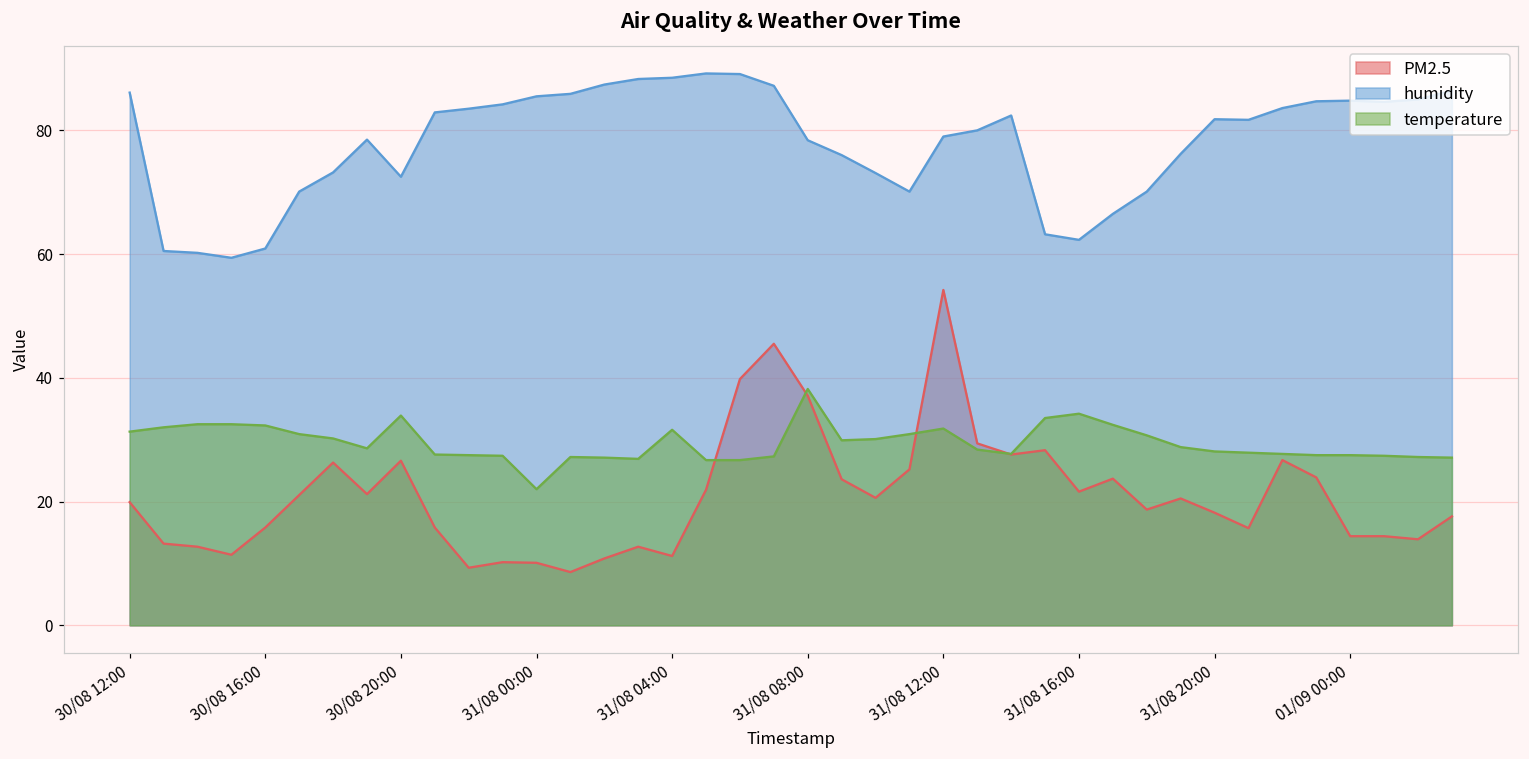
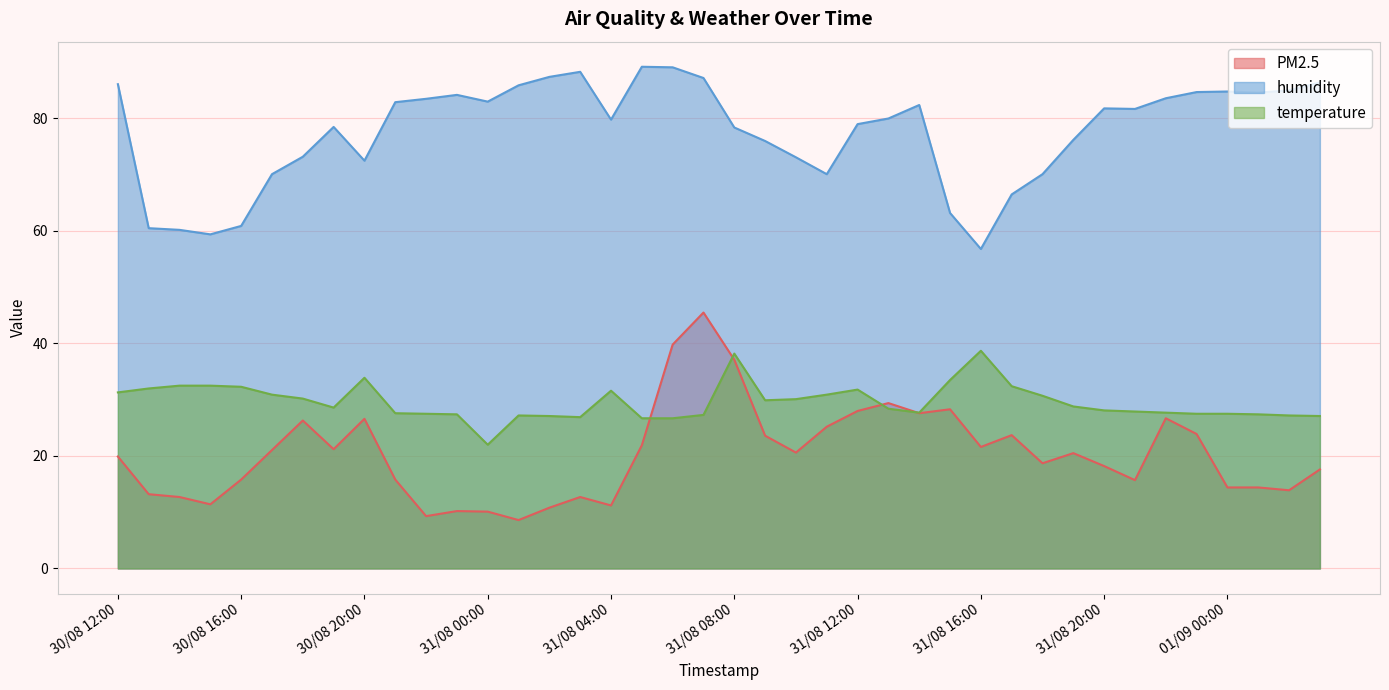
humidity, 31/08 00:00: 86 -> 83
humidity, 31/08 04:00: 89 -> 80
PM2.5, 31/08 12:00: 54 -> 28
humidity, 31/08 16:00: 62 -> 57
temperature, 31/08 16:00: 34 -> 39
